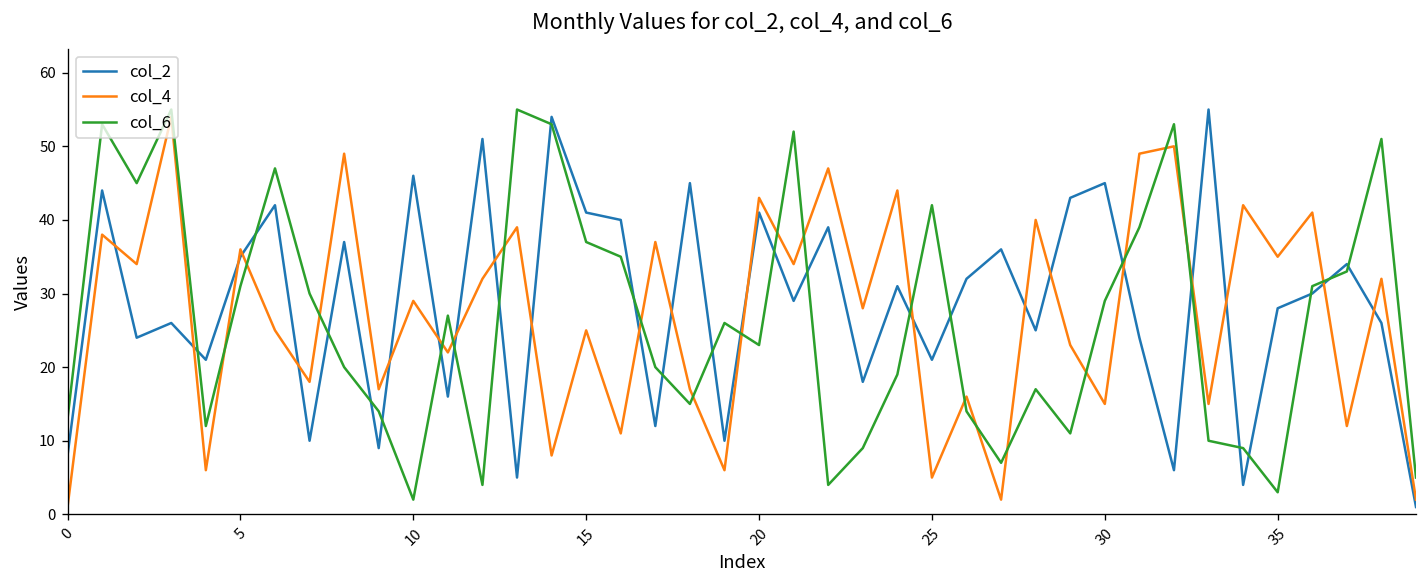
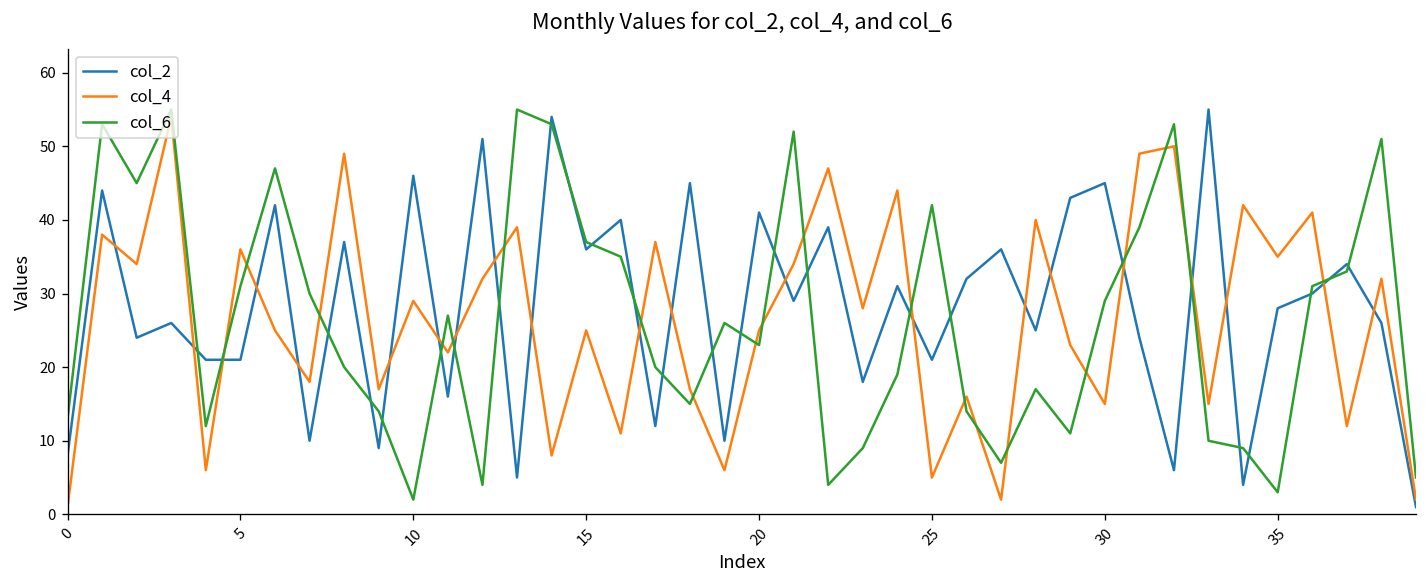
col_2, 5: 35 -> 21
col_2, 15: 41 -> 36
col_4, 20: 43 -> 25
